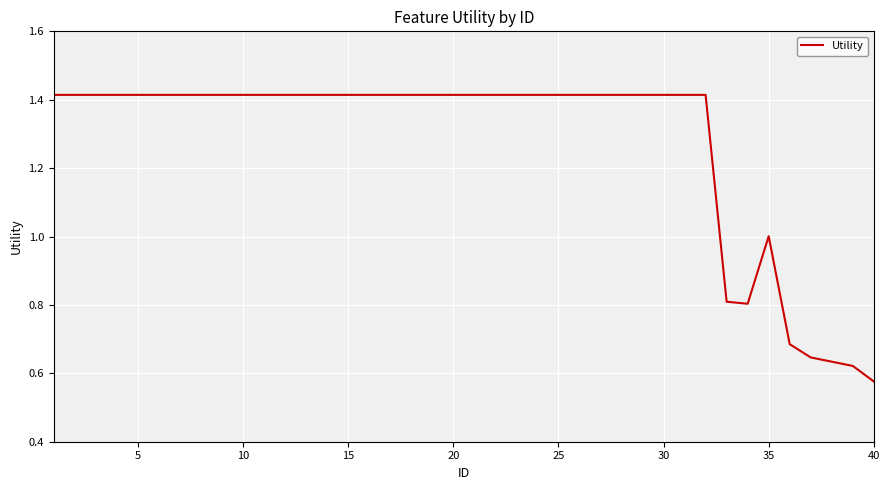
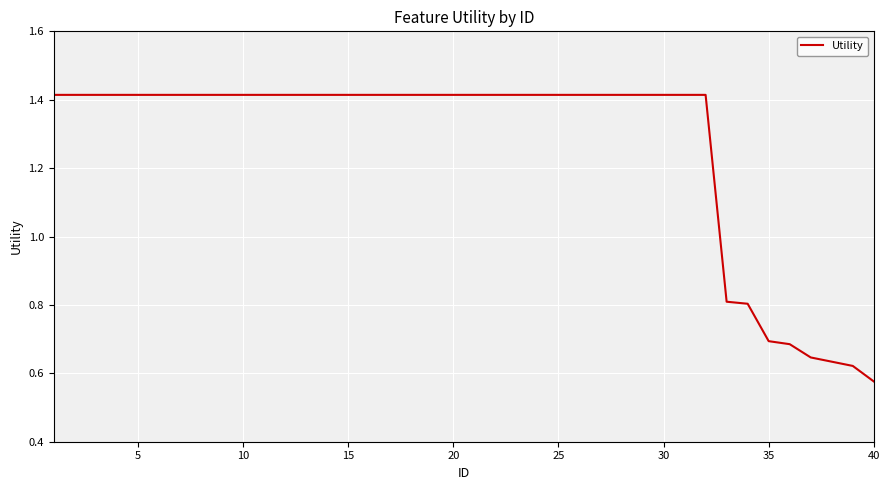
35: 1.00 -> 0.69
